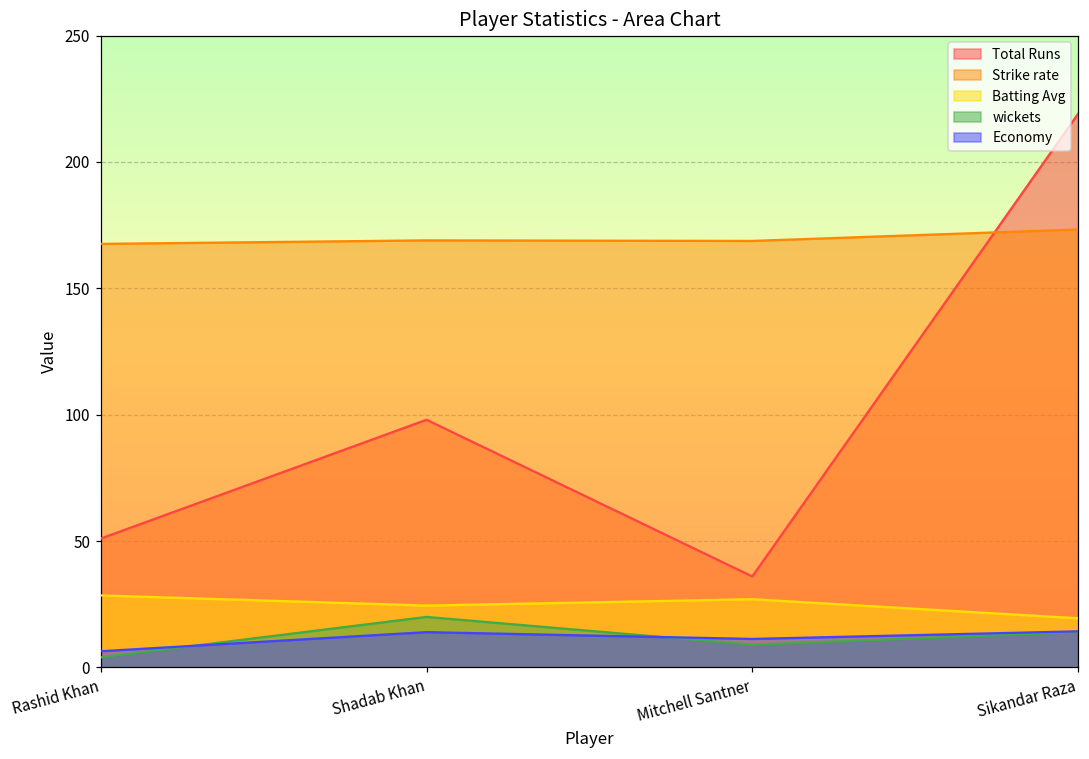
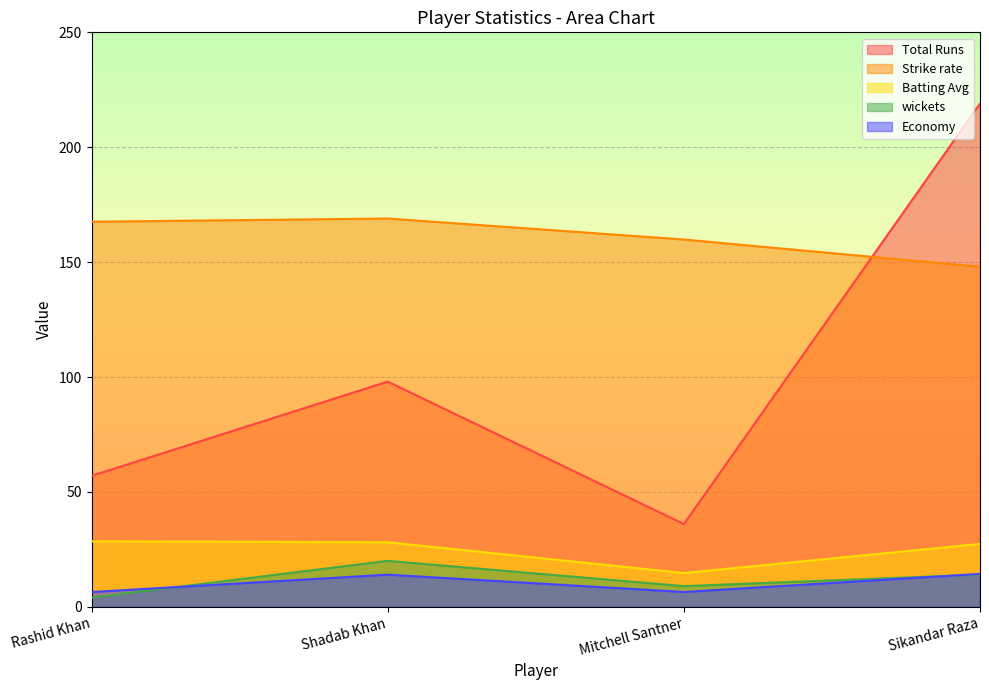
Total Runs, Rashid Khan: 51 -> 57
Batting Avg, Shadab Khan: 25 -> 28
Strike rate, Mitchell Santner: 169 -> 160
Batting Avg, Mitchell Santner: 27 -> 15
Economy, Mitchell Santner: 11 -> 6
Strike rate, Sikandar Raza: 173 -> 148
Batting Avg, Sikandar Raza: 19 -> 27
